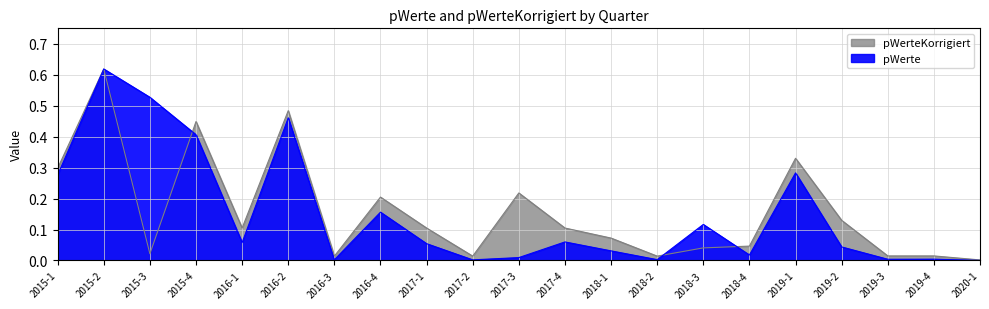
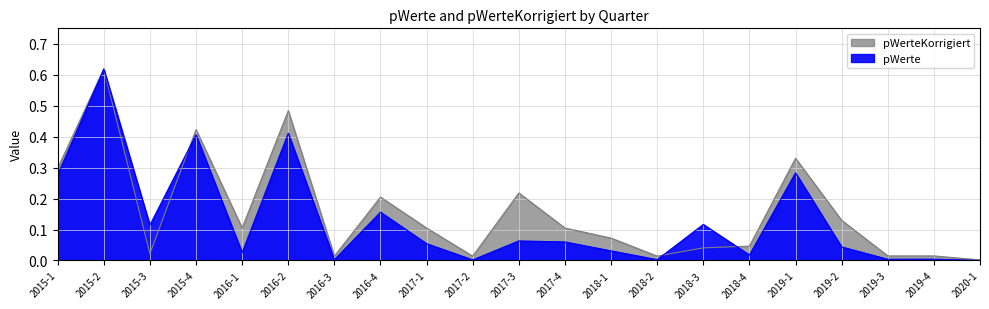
pWerte, 2015-3: 0.53 -> 0.11
pWerteKorrigiert, 2015-4: 0.45 -> 0.42
pWerte, 2016-1: 0.06 -> 0.03
pWerte, 2016-2: 0.46 -> 0.41
pWerte, 2017-3: 0.01 -> 0.06
